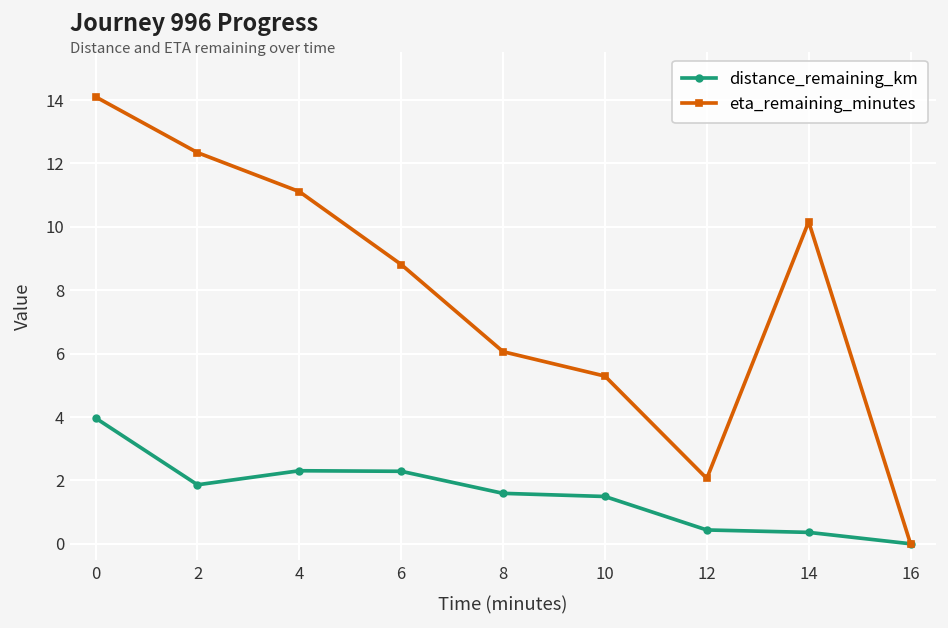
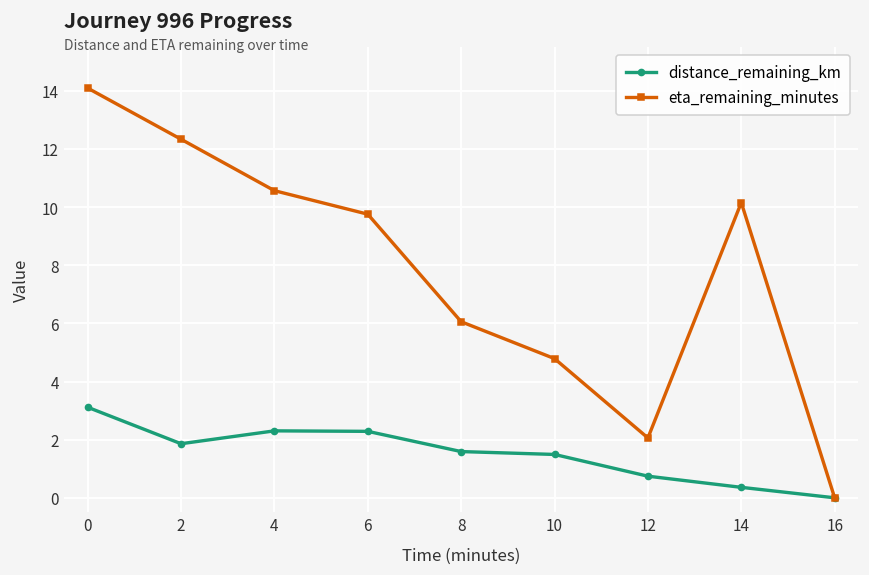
distance_remaining_km, 0: 4.0 -> 3.1
eta_remaining_minutes, 4: 11.1 -> 10.6
eta_remaining_minutes, 6: 8.8 -> 9.8
eta_remaining_minutes, 10: 5.3 -> 4.8
distance_remaining_km, 12: 0.4 -> 0.7
